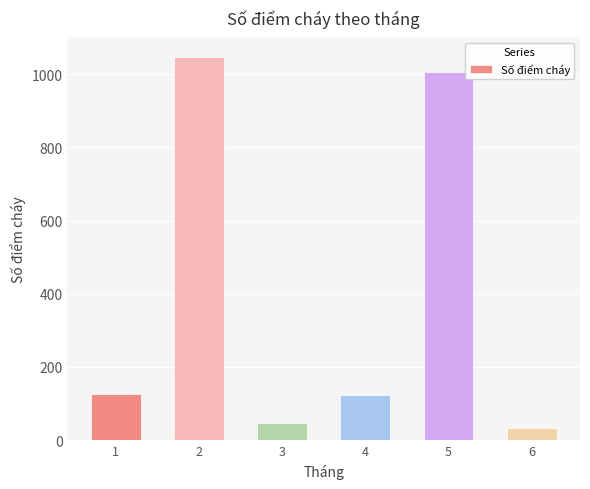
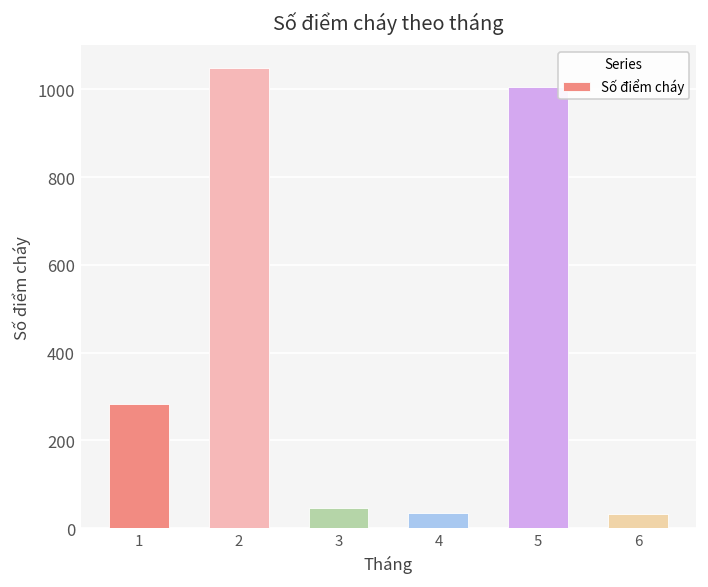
1: 130 -> 280
4: 120 -> 30
